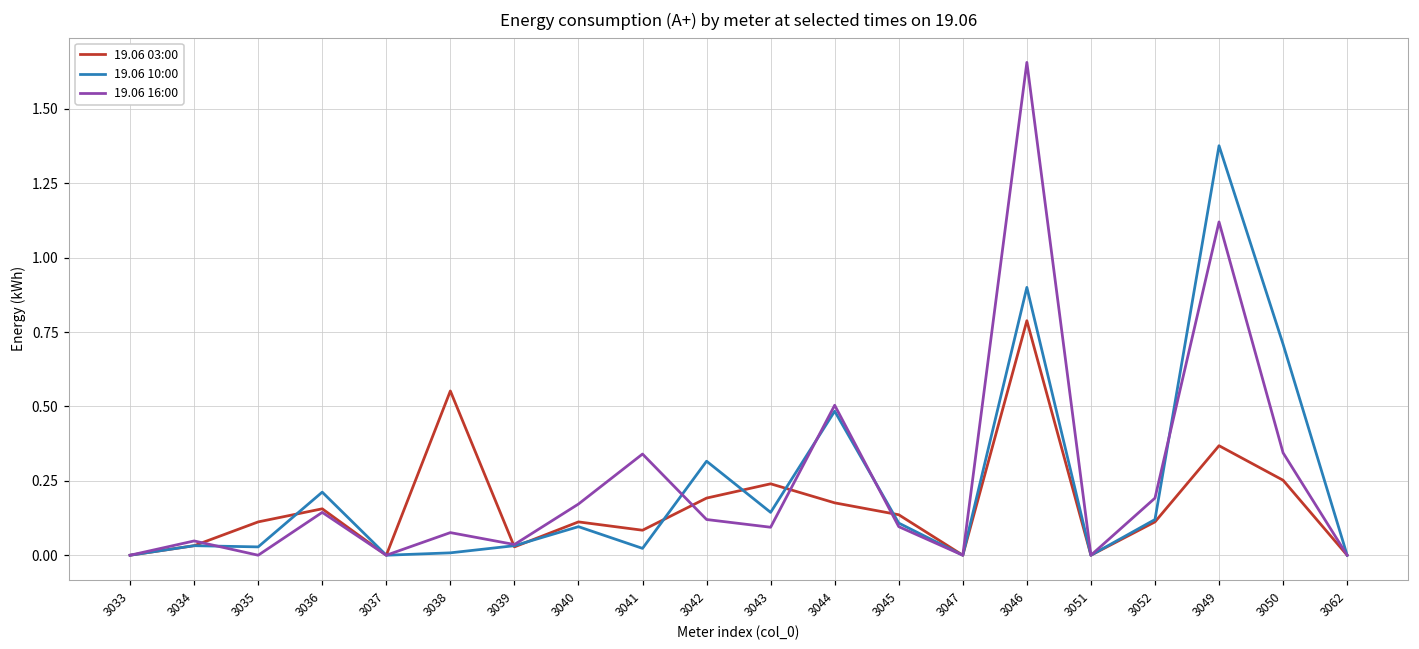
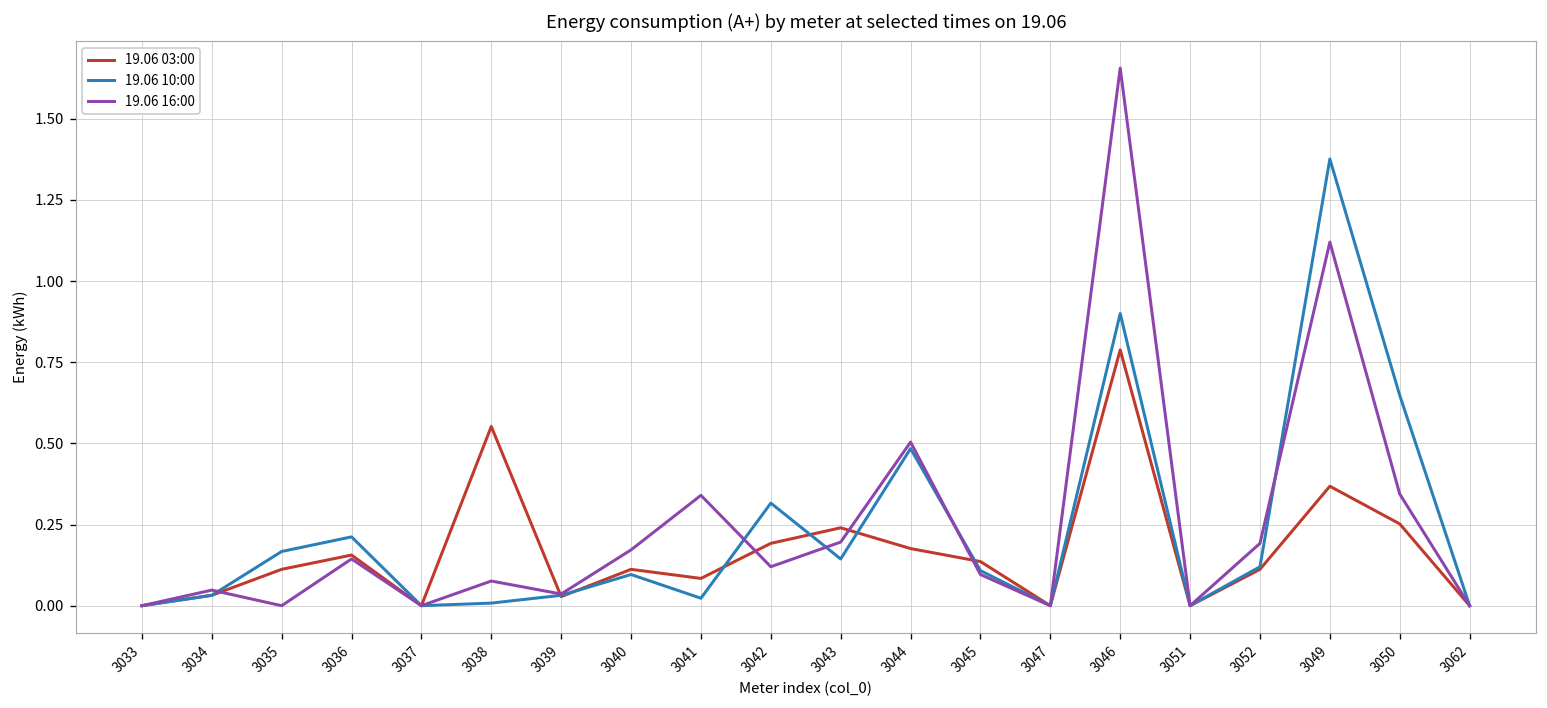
19.06 10:00, 3035: 0.03 -> 0.17
19.06 16:00, 3043: 0.09 -> 0.20
19.06 10:00, 3050: 0.71 -> 0.65
